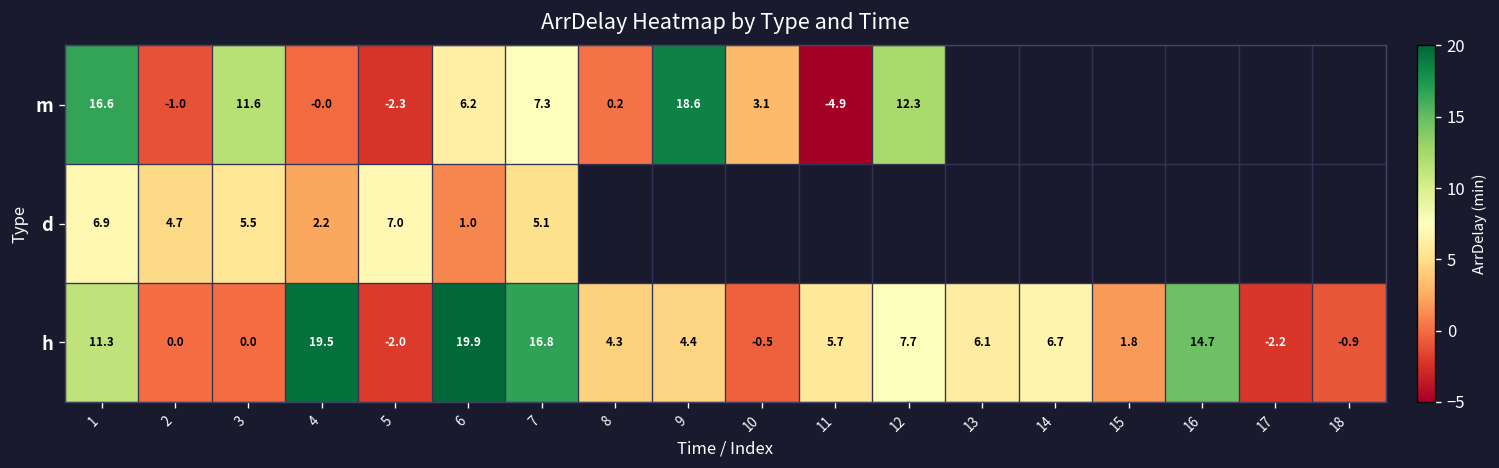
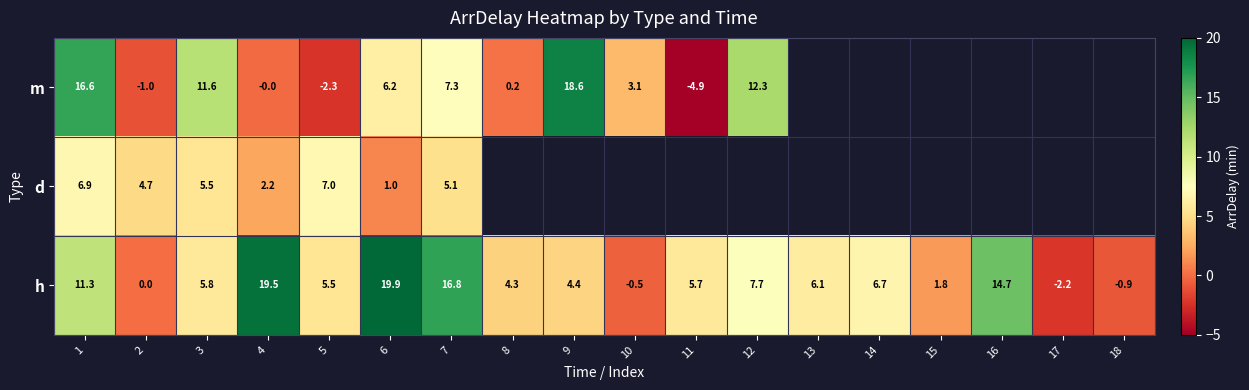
h, 3: 0.0 -> 5.8
h, 5: -2.0 -> 5.5
